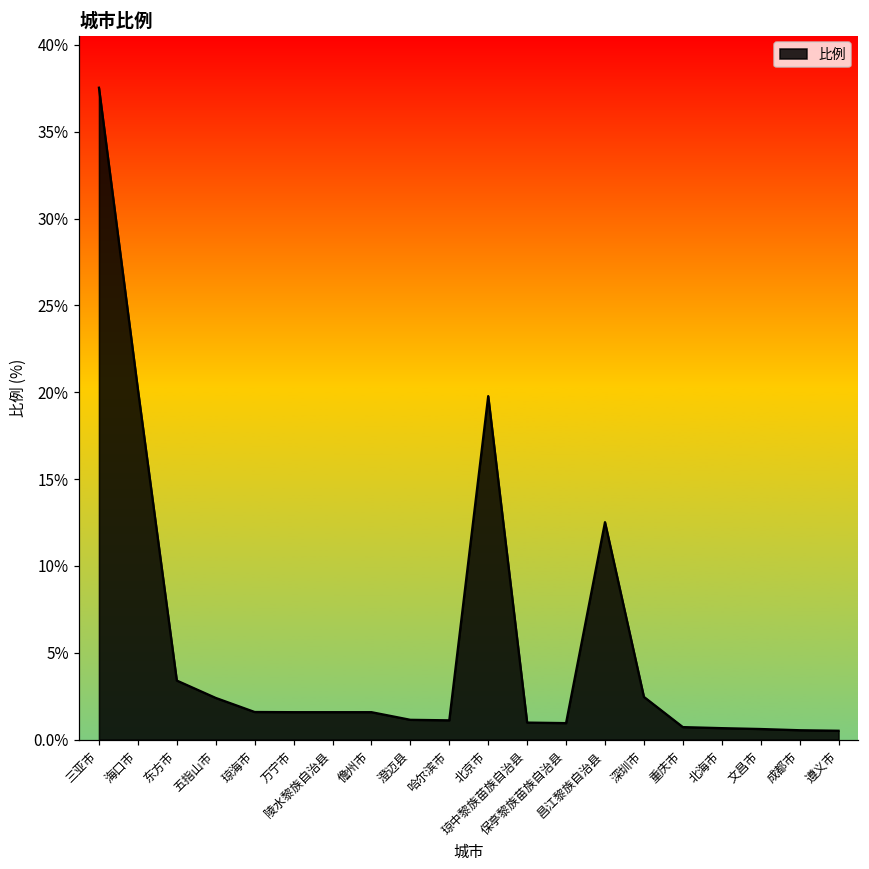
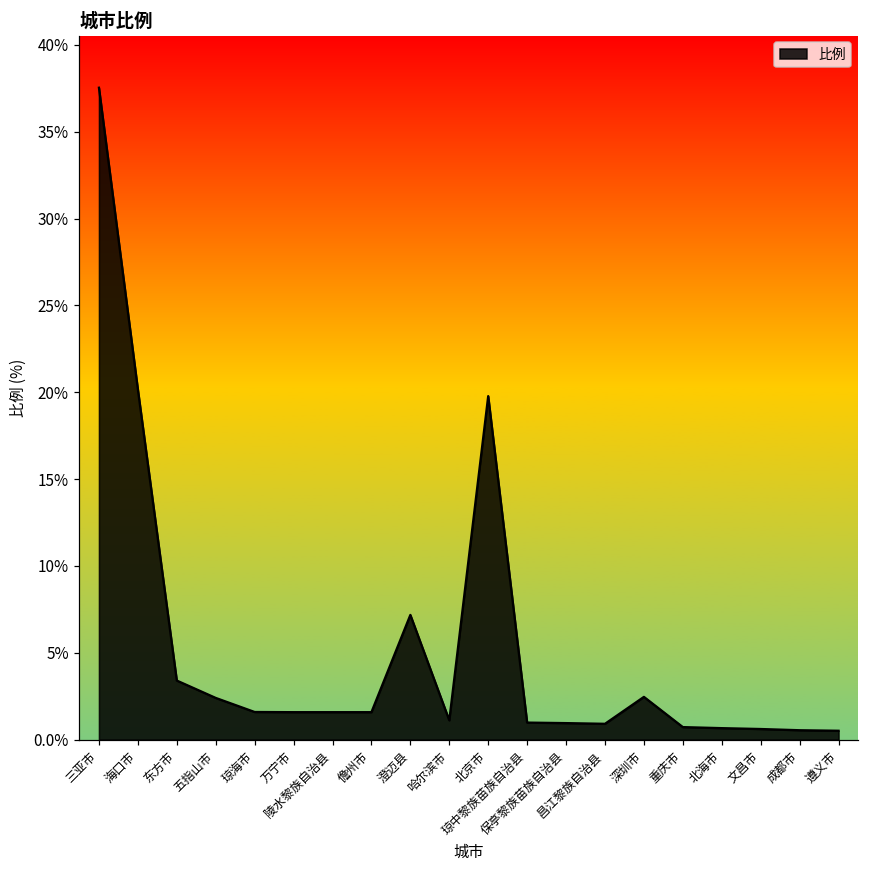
澄迈县: 1.1% -> 7.2%
昌江黎族自治县: 12.5% -> 0.9%
